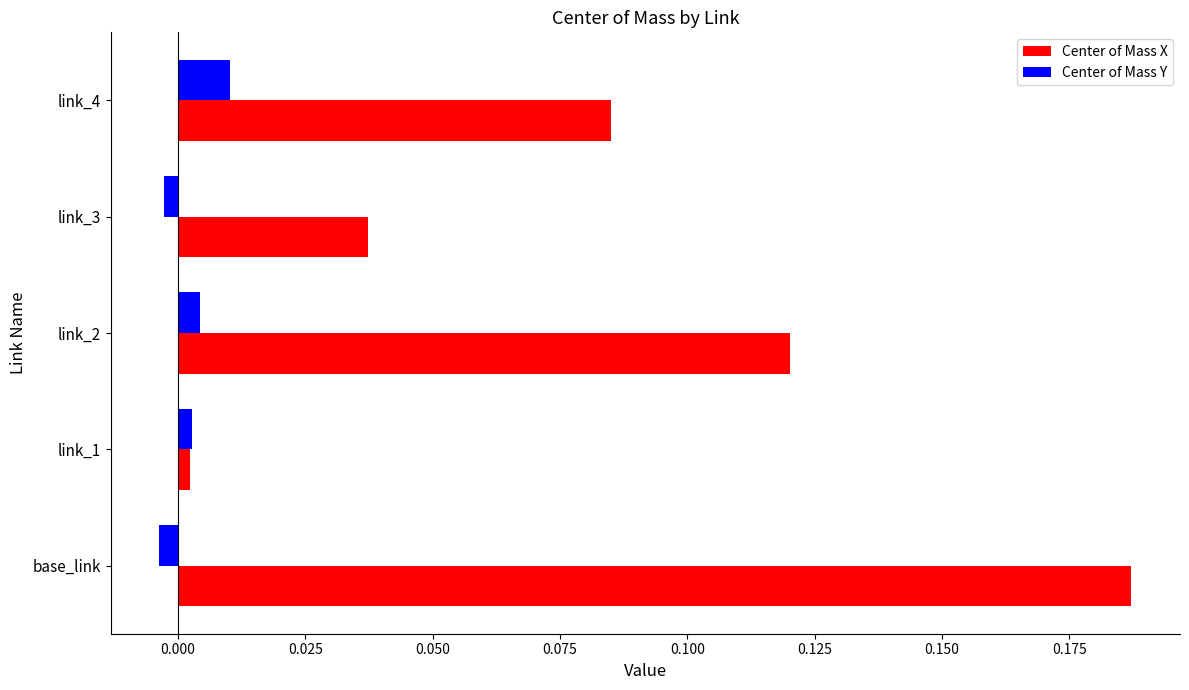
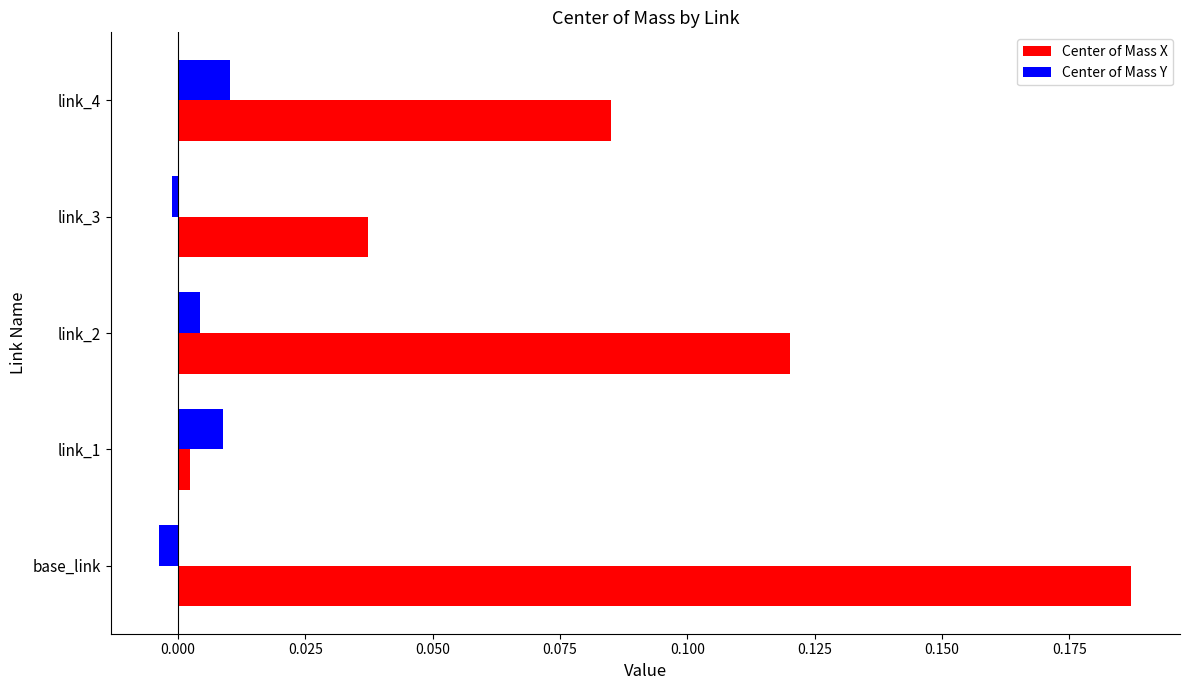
Center of Mass Y, link_3: -0.003 -> -0.001
Center of Mass Y, link_1: 0.003 -> 0.009
